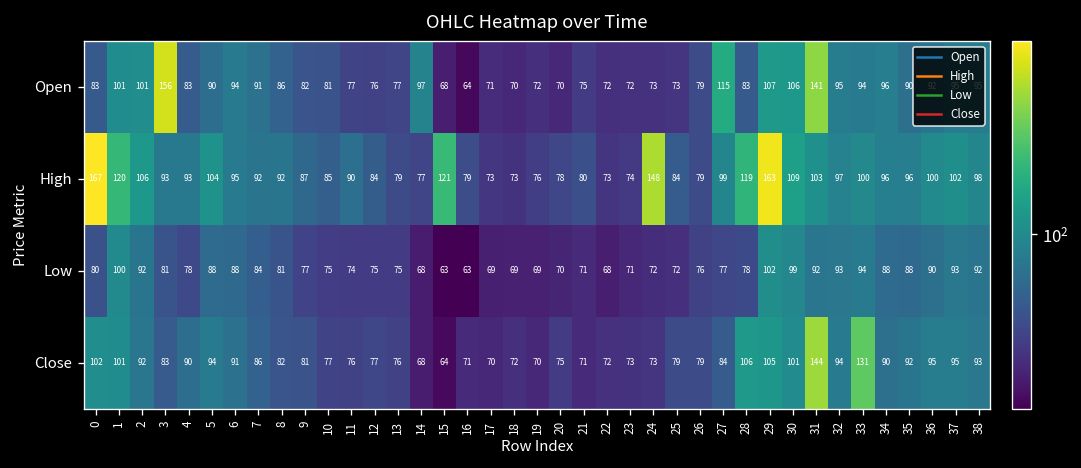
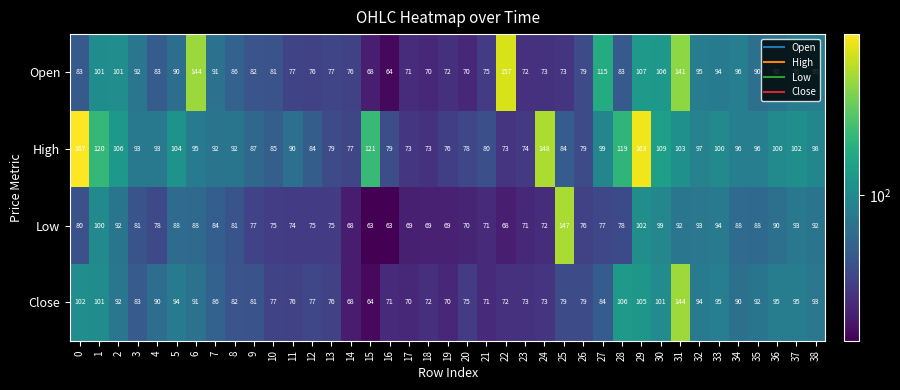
Open, 3: 156 -> 92
Open, 6: 94 -> 144
Open, 14: 97 -> 76
Open, 22: 72 -> 157
Low, 25: 72 -> 147
Close, 33: 131 -> 95
